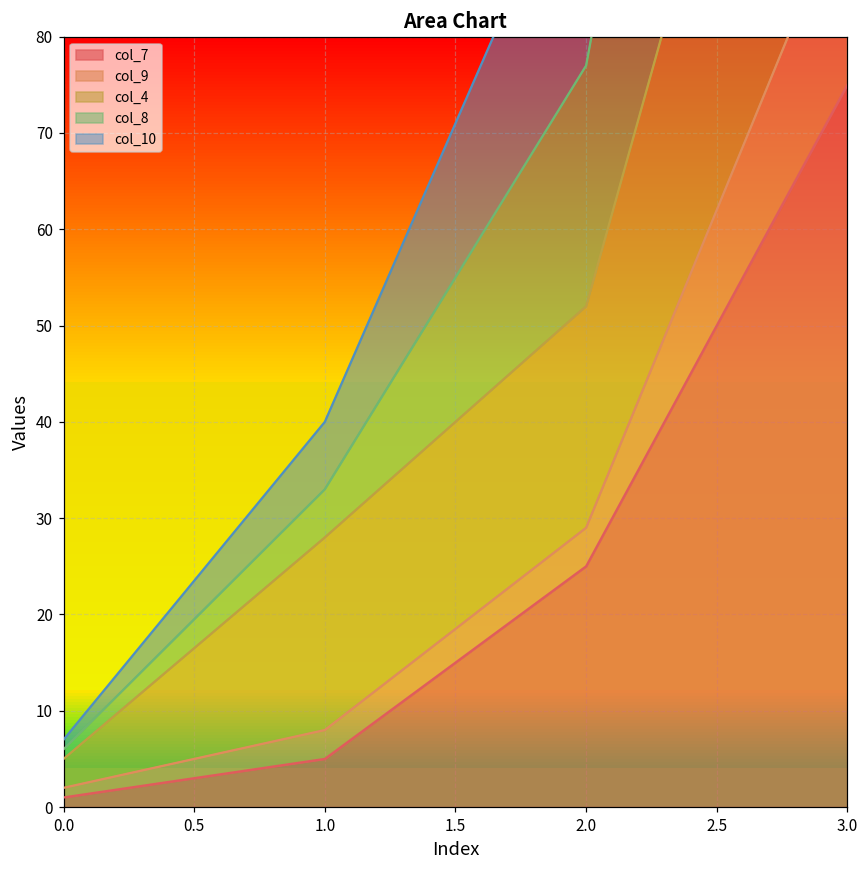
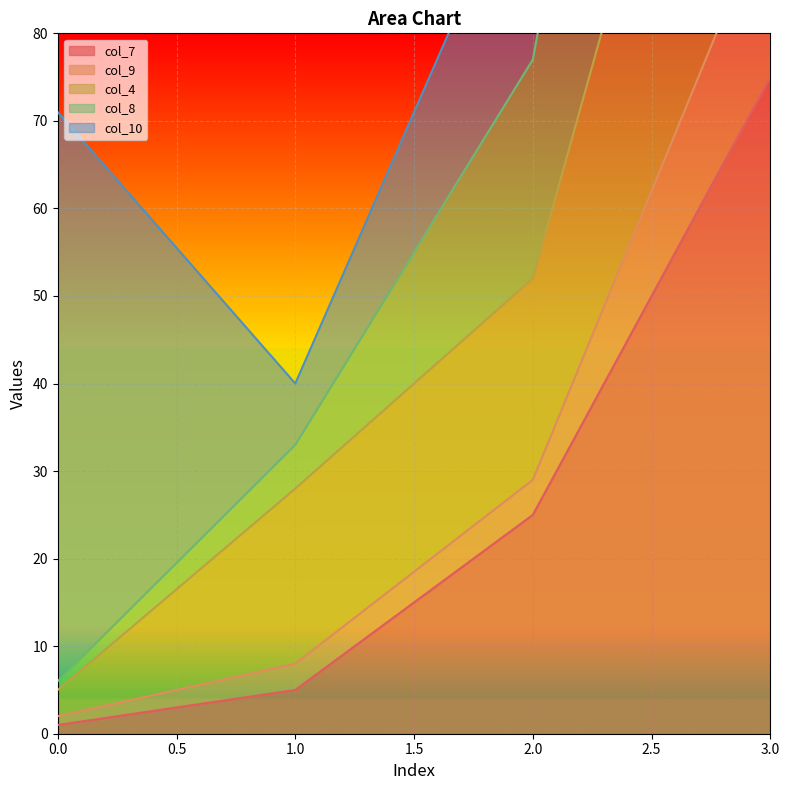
col_10, 0.0: 1 -> 65
